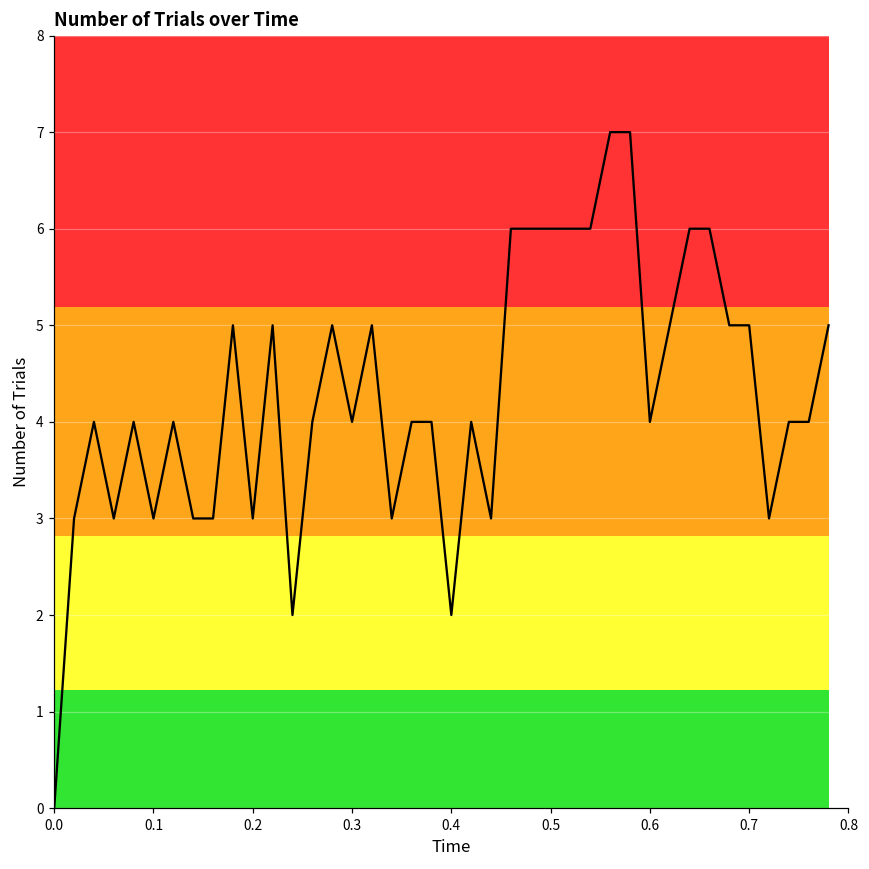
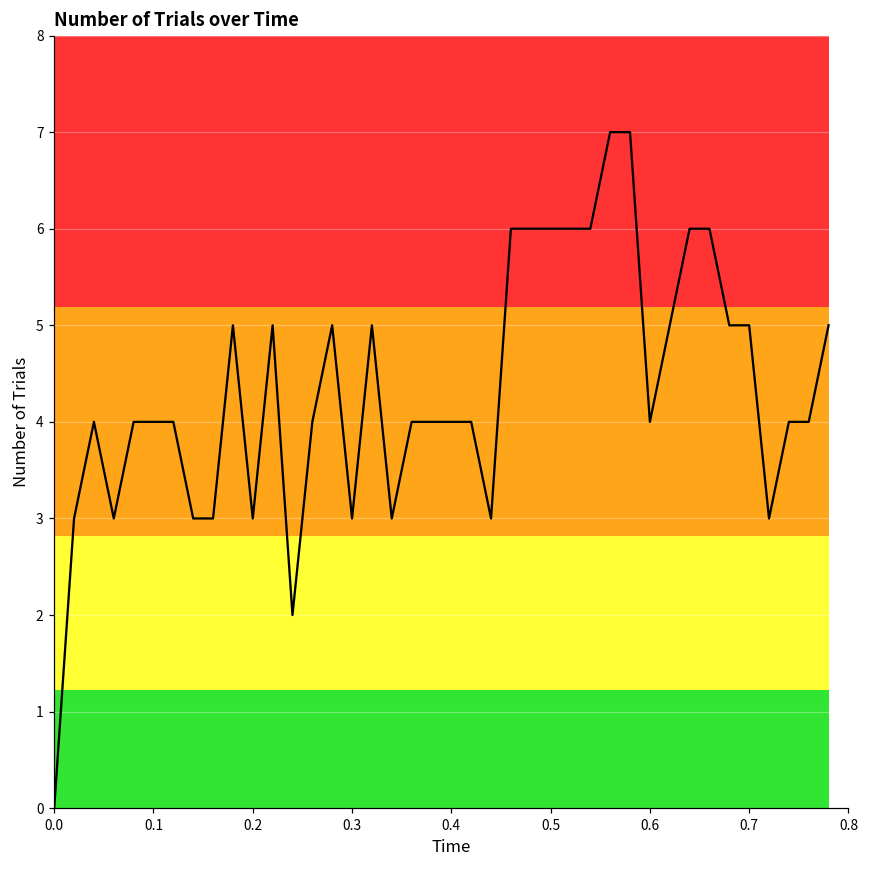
0.1: 3 -> 4
0.3: 4 -> 3
0.4: 2 -> 4
